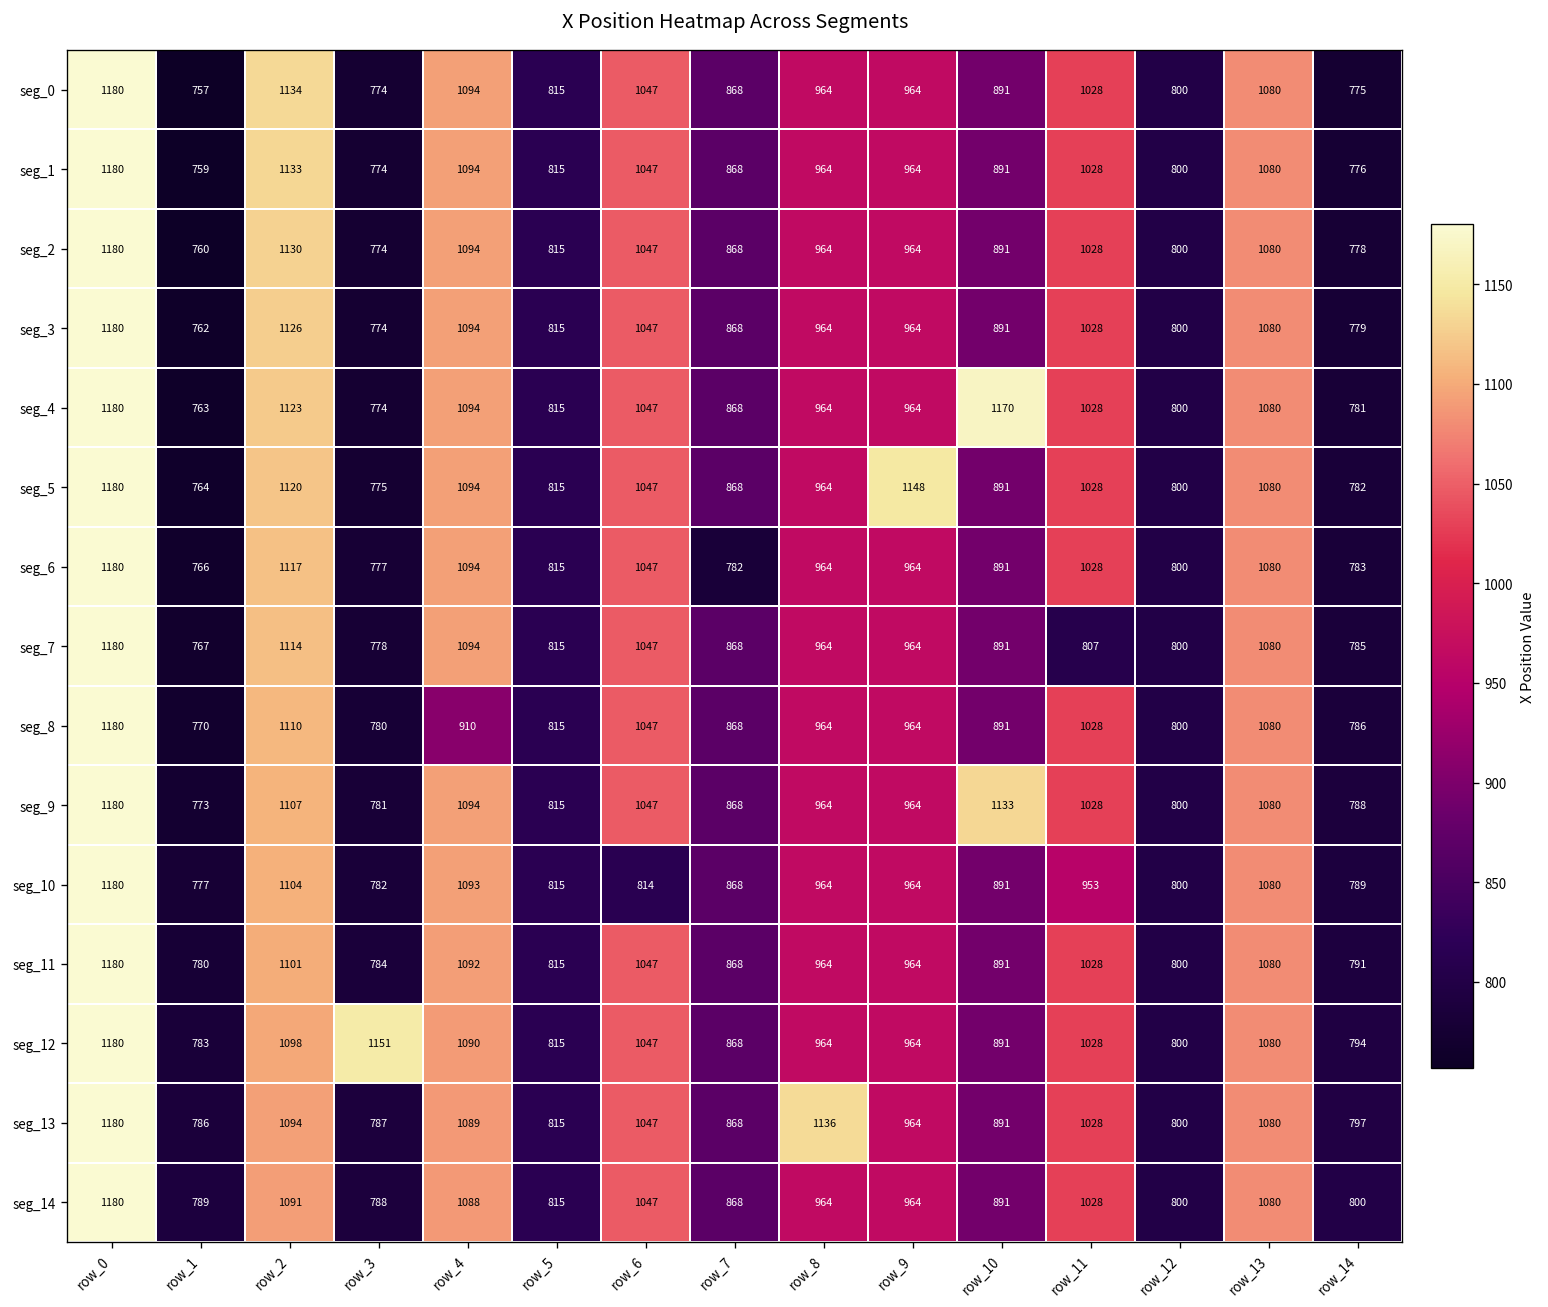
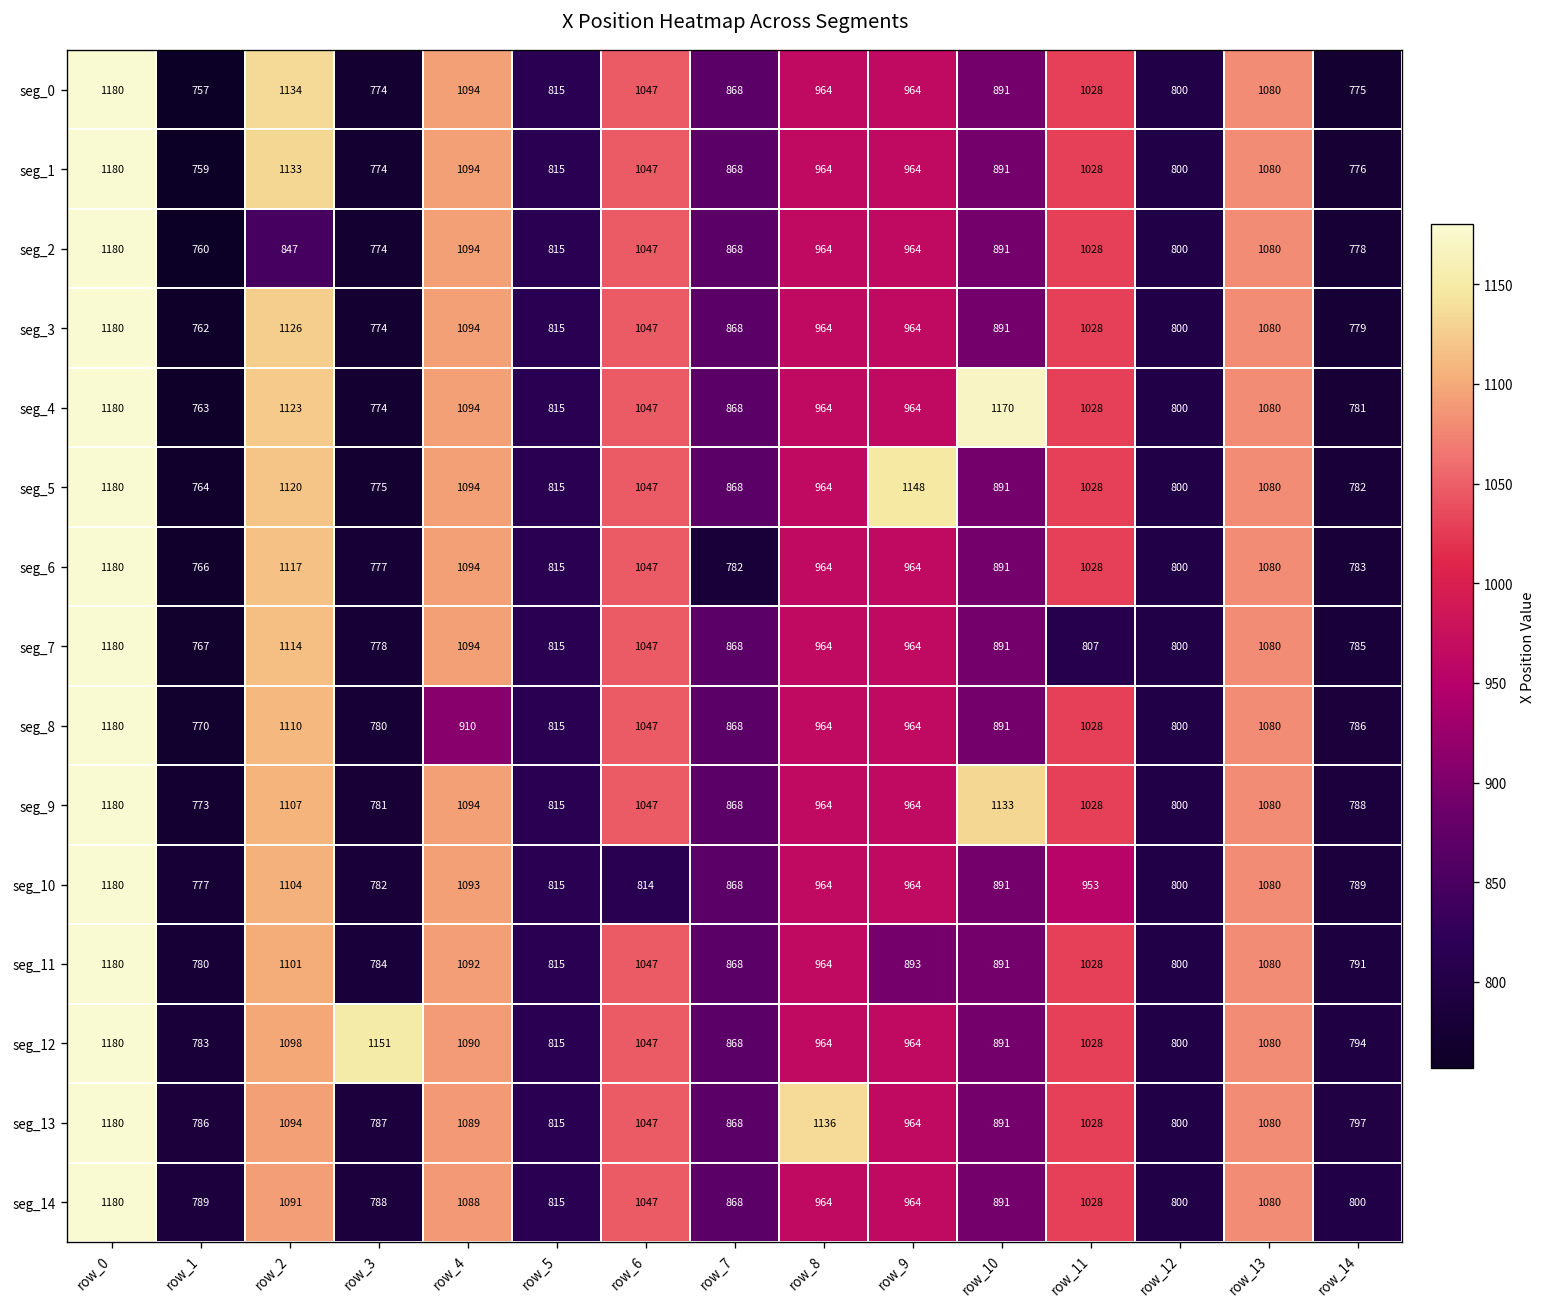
seg_2, row_2: 1130 -> 847
seg_11, row_9: 964 -> 893
